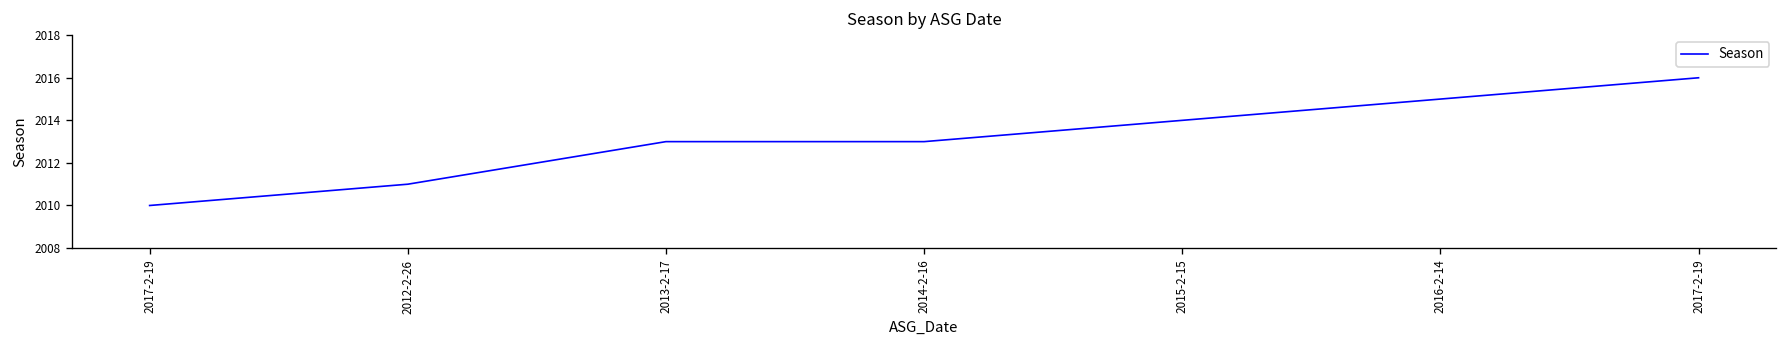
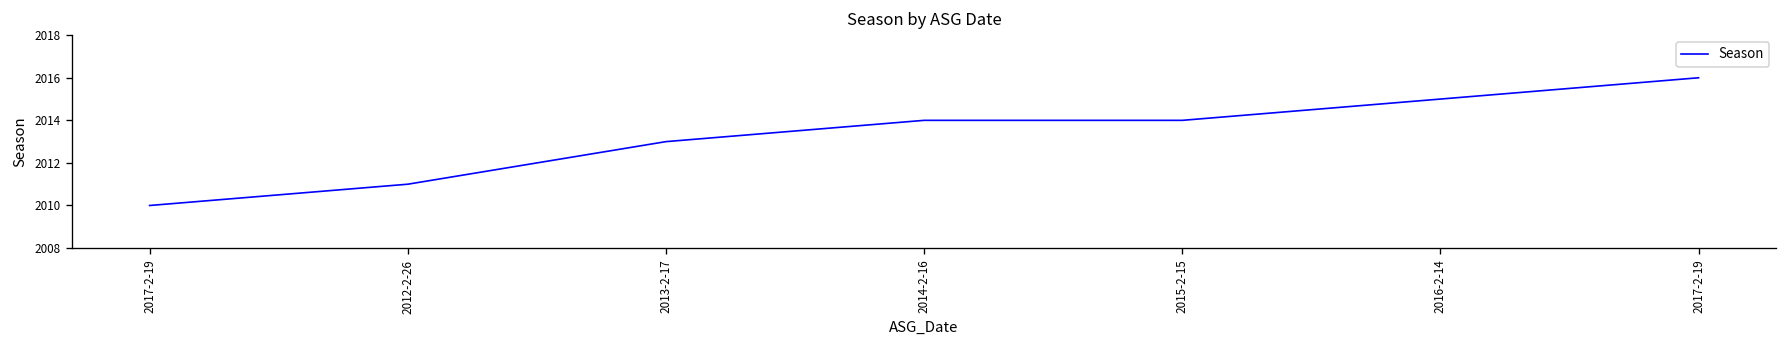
2014-2-16: 2013 -> 2014
